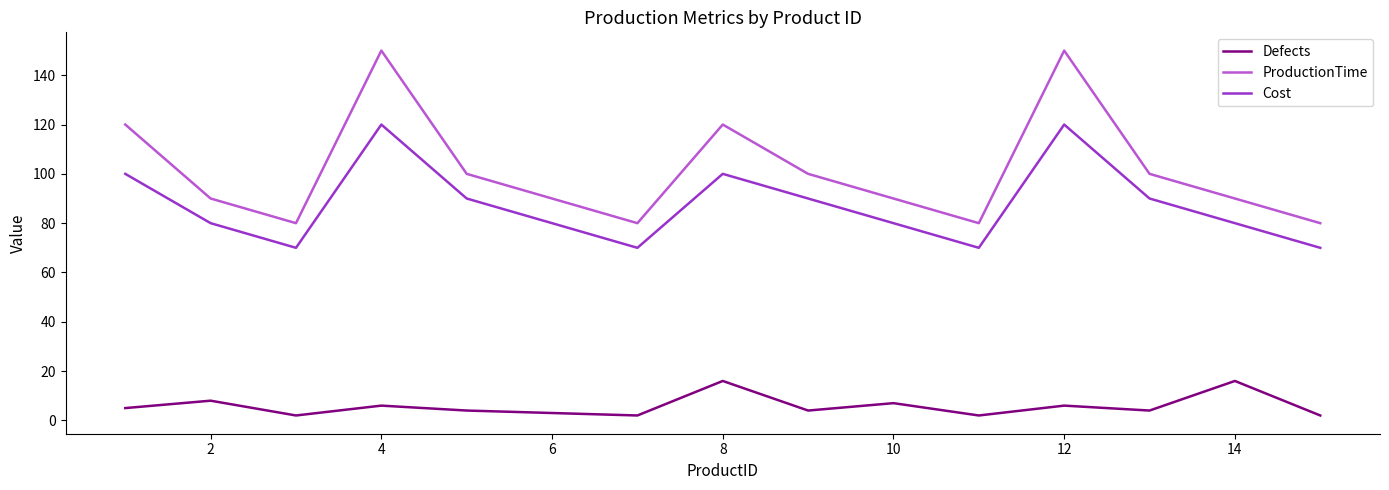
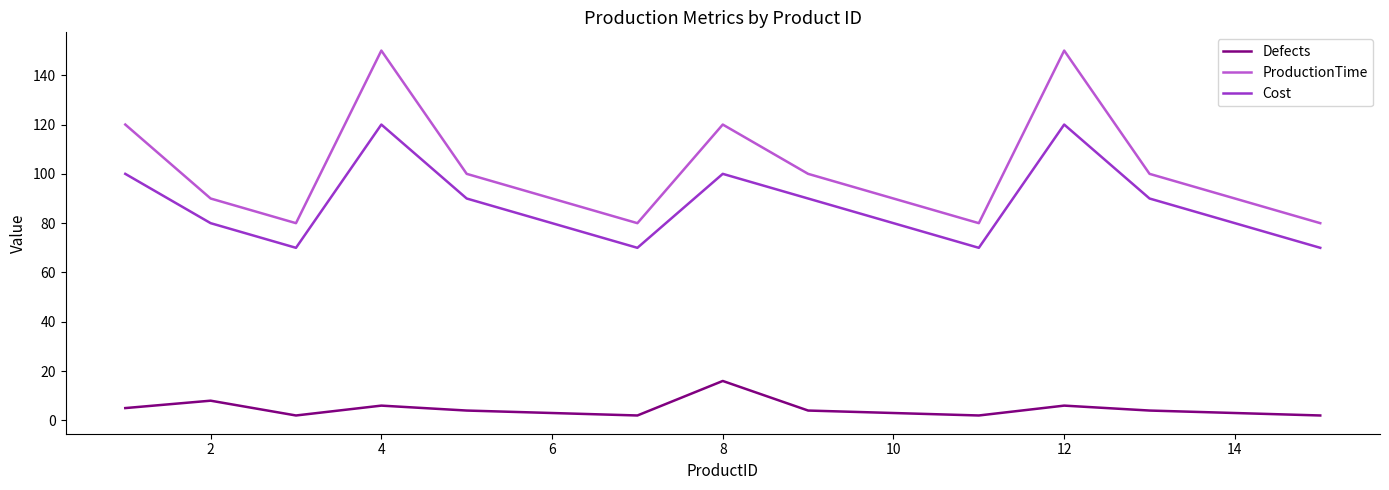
Defects, 10: 7 -> 3
Defects, 14: 16 -> 3
